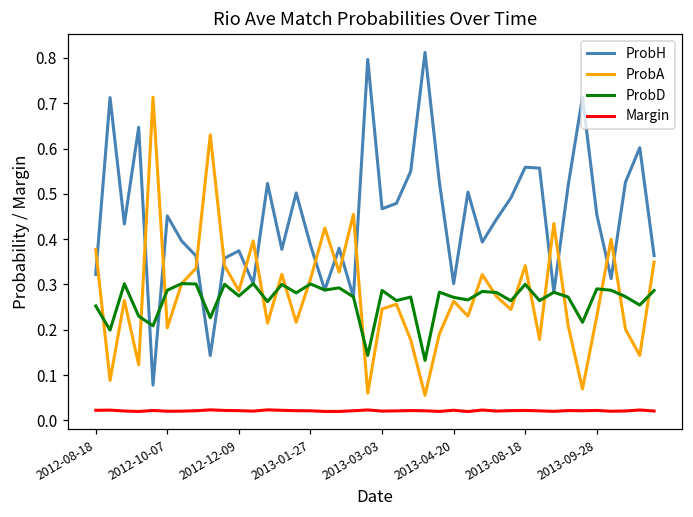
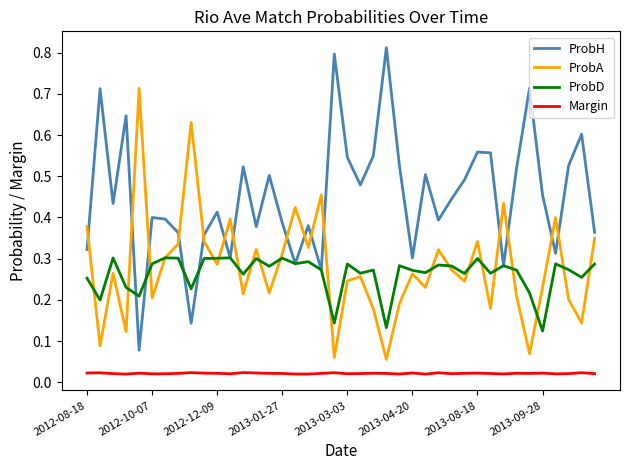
ProbH, 2012-10-07: 0.45 -> 0.40
ProbH, 2012-12-09: 0.37 -> 0.41
ProbD, 2012-12-09: 0.27 -> 0.30
ProbH, 2013-03-03: 0.47 -> 0.55
ProbD, 2013-09-28: 0.29 -> 0.12
